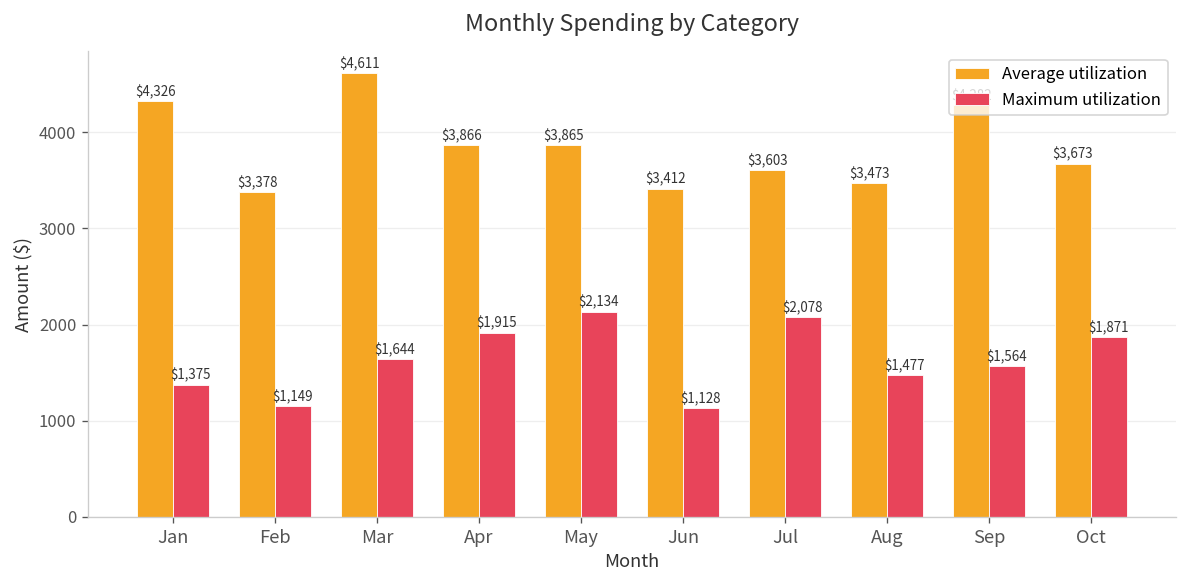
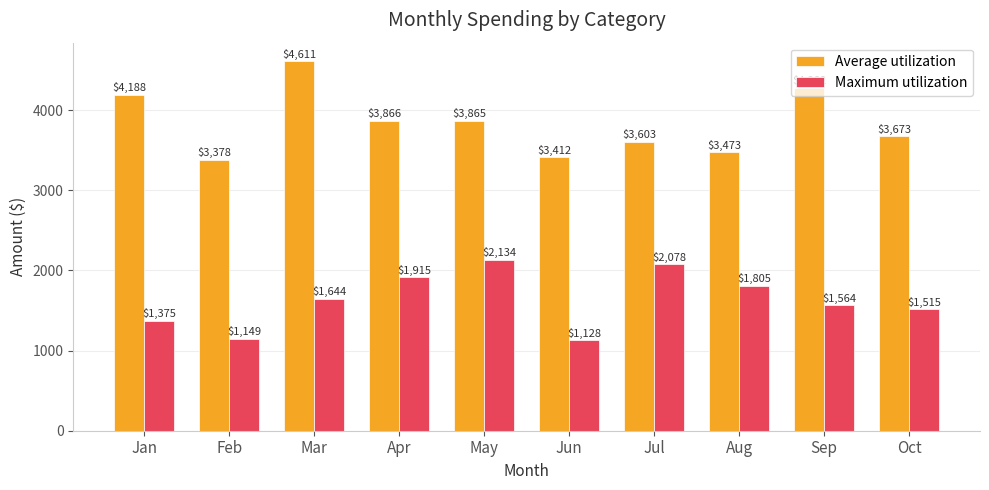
Average utilization, Jan: $4,326 -> $4,188
Maximum utilization, Aug: $1,477 -> $1,805
Maximum utilization, Oct: $1,871 -> $1,515
